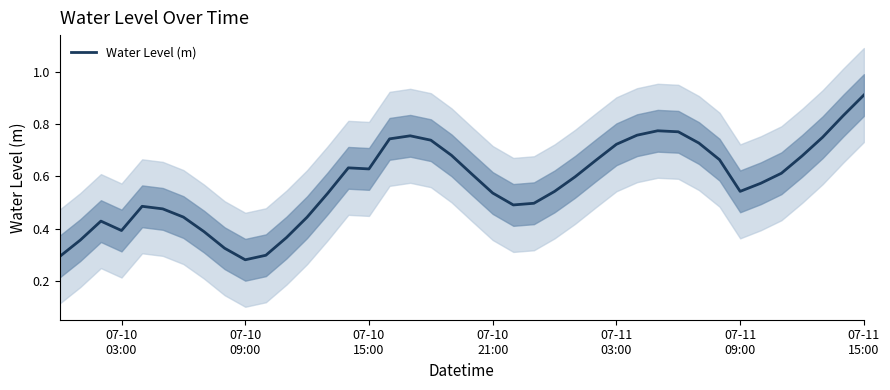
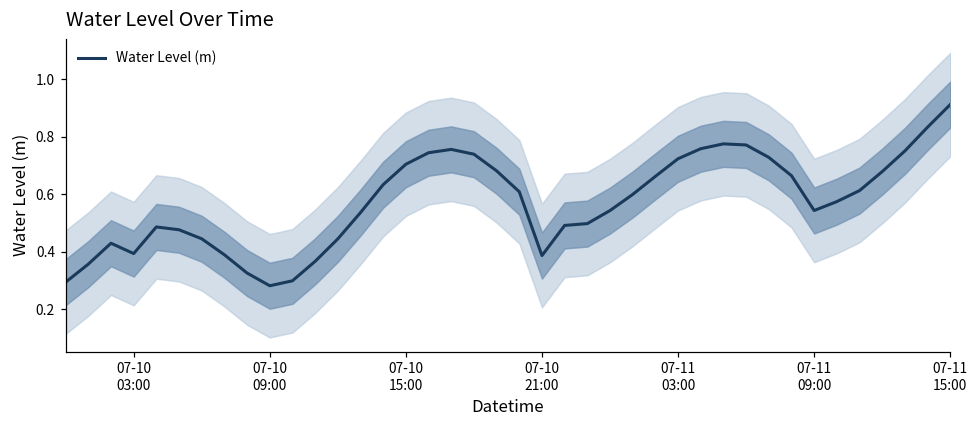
Water Level (m), 07-10 15:00: 0.63 -> 0.70
Water Level (m), 07-10 21:00: 0.54 -> 0.39
